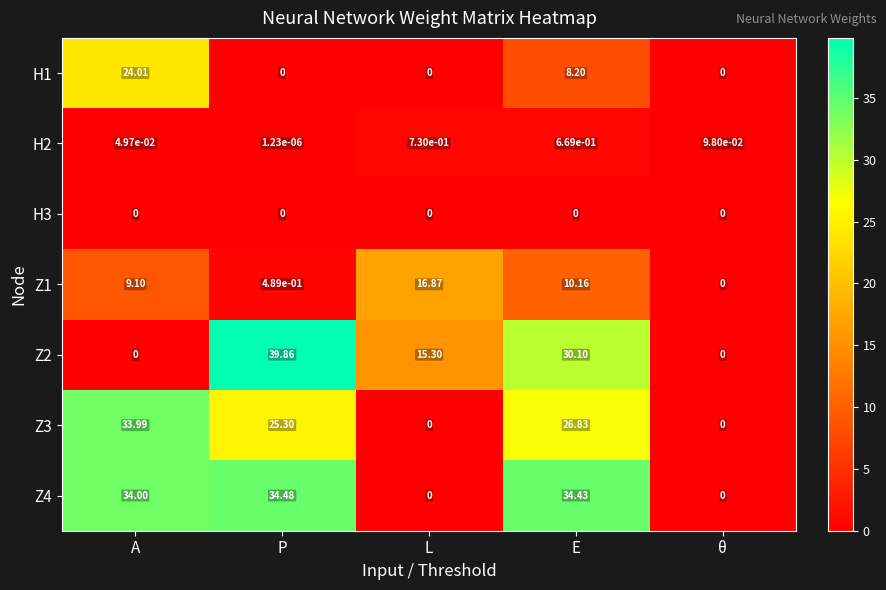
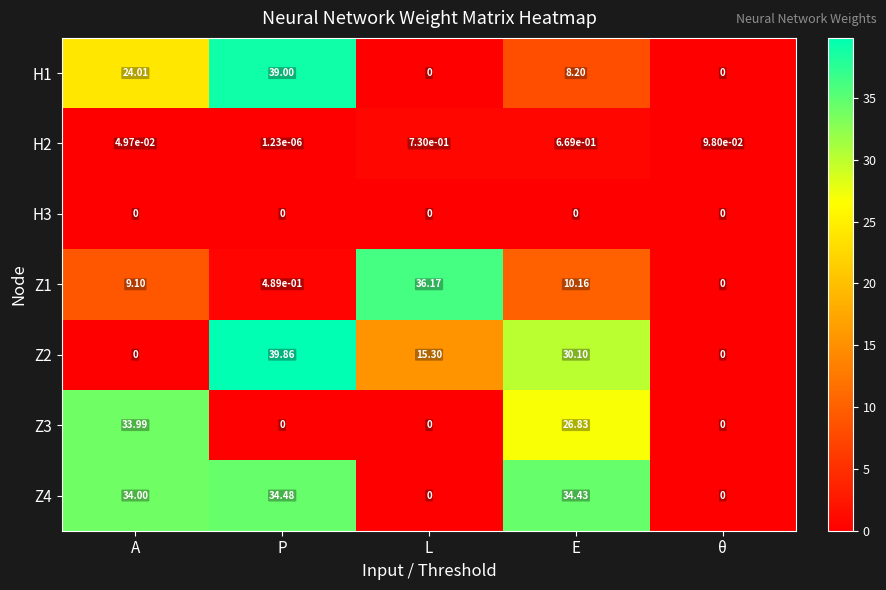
H1, P: 0 -> 39.00
Z1, L: 16.87 -> 36.17
Z3, P: 25.30 -> 0
